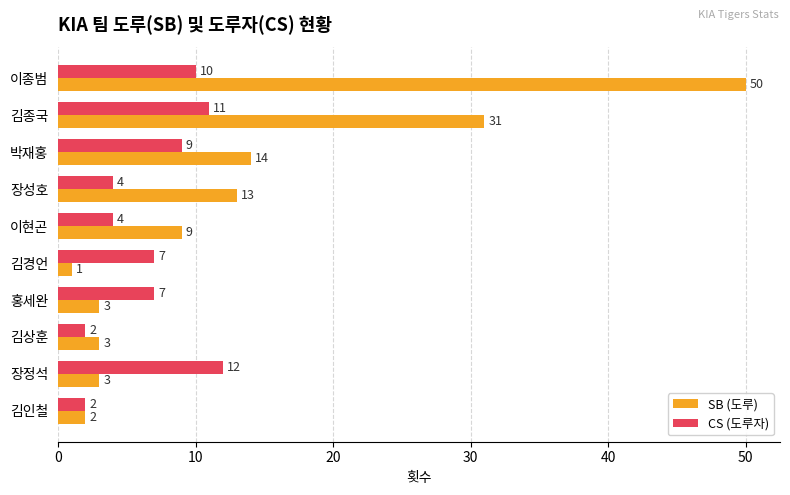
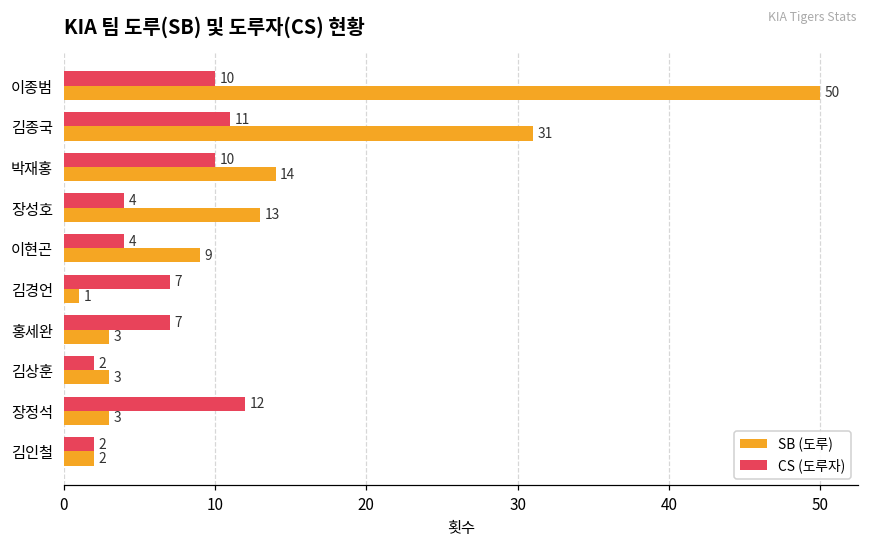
CS (도루자), 박재홍: 9 -> 10
